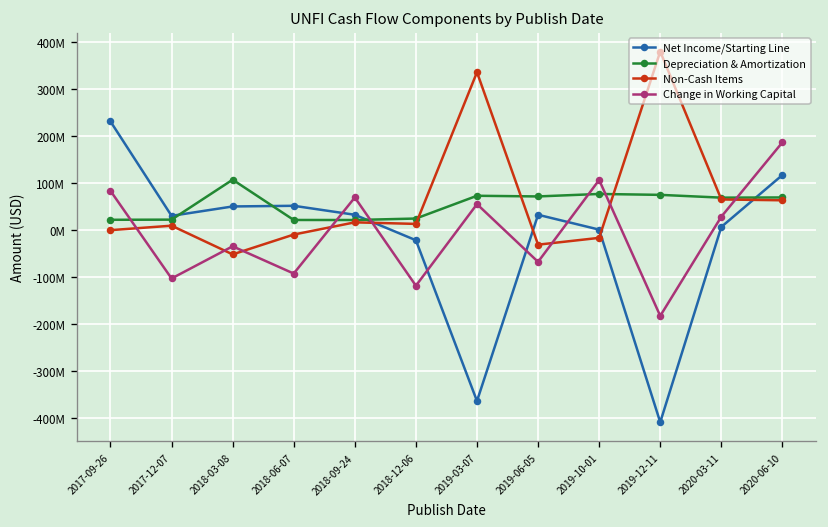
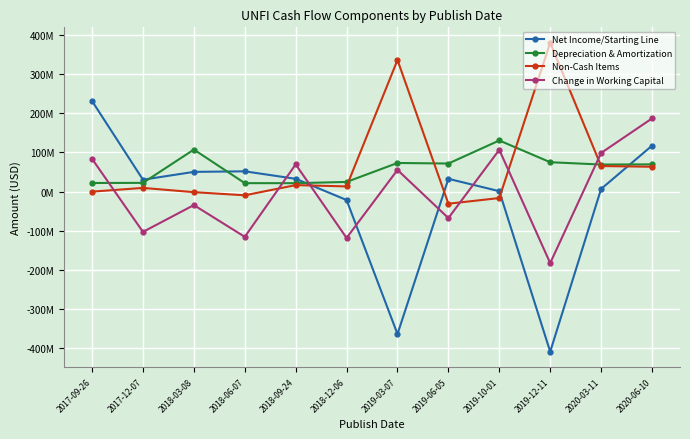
Non-Cash Items, 2018-03-08: -50000000 -> 0
Change in Working Capital, 2018-06-07: -90000000 -> -120000000
Depreciation & Amortization, 2019-10-01: 80000000 -> 130000000
Change in Working Capital, 2020-03-11: 30000000 -> 100000000
